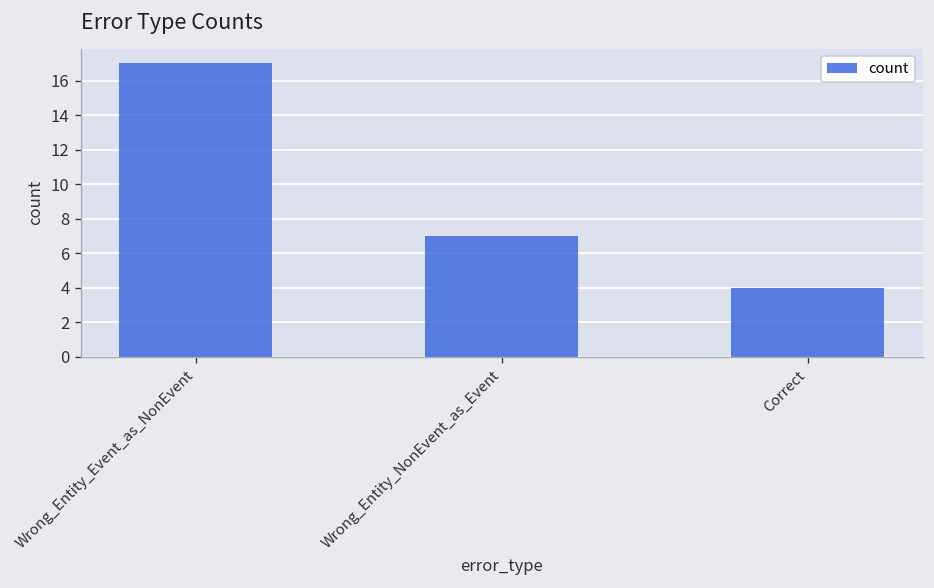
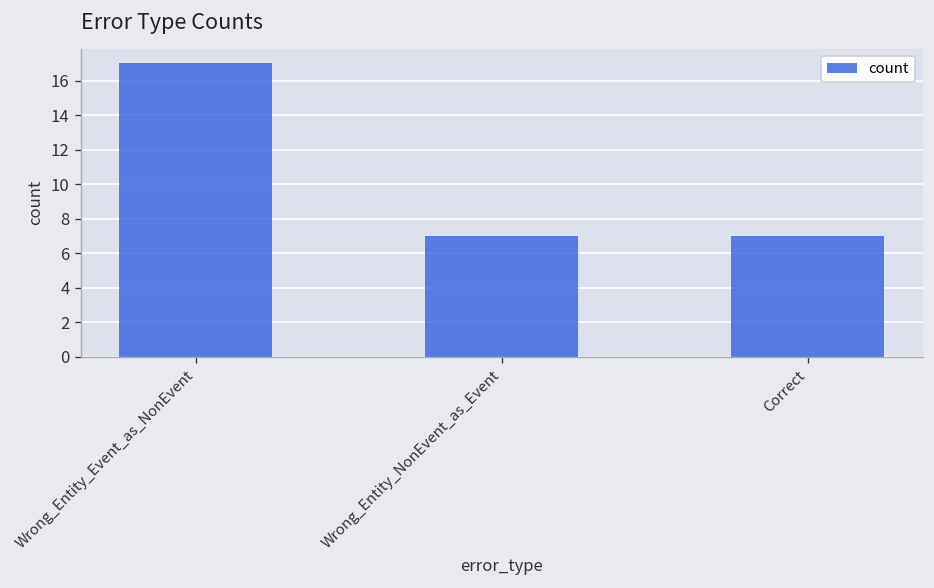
Correct: 4 -> 7
